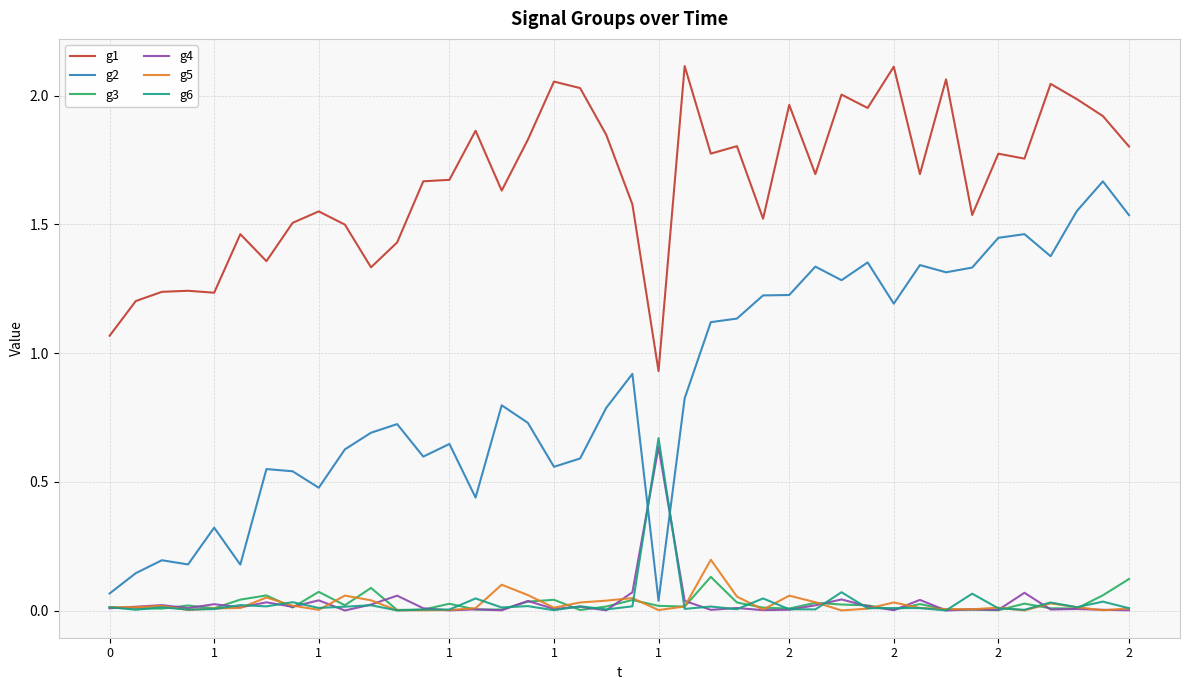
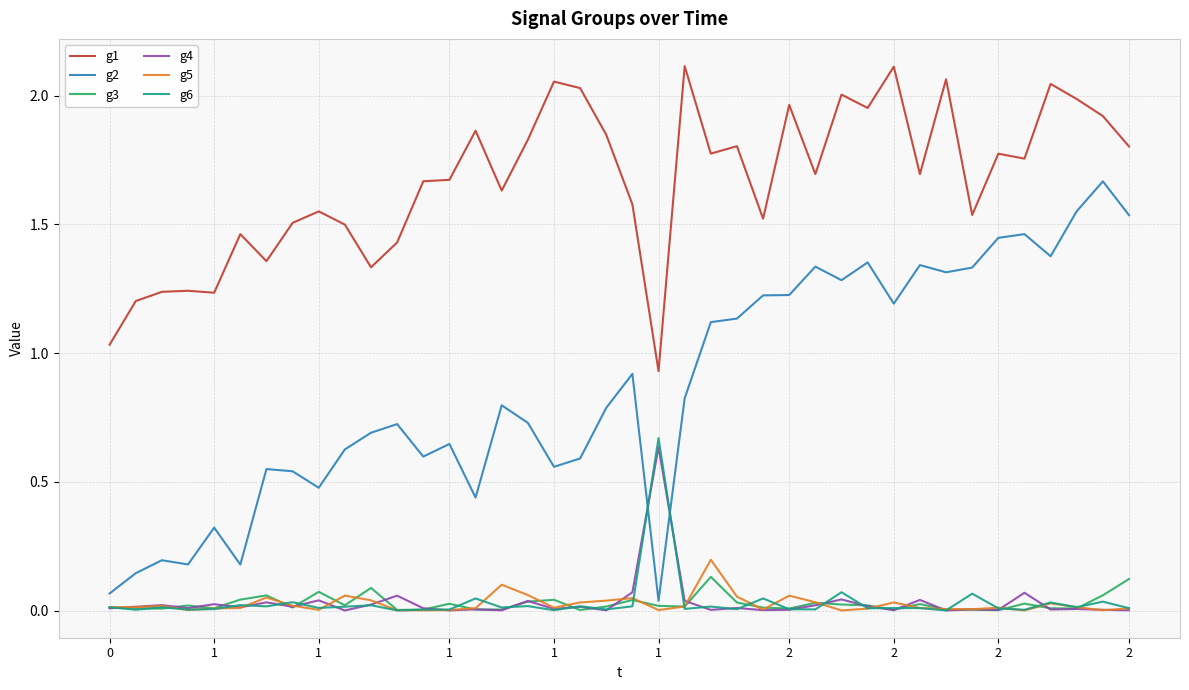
g1, 0: 1.07 -> 1.03
